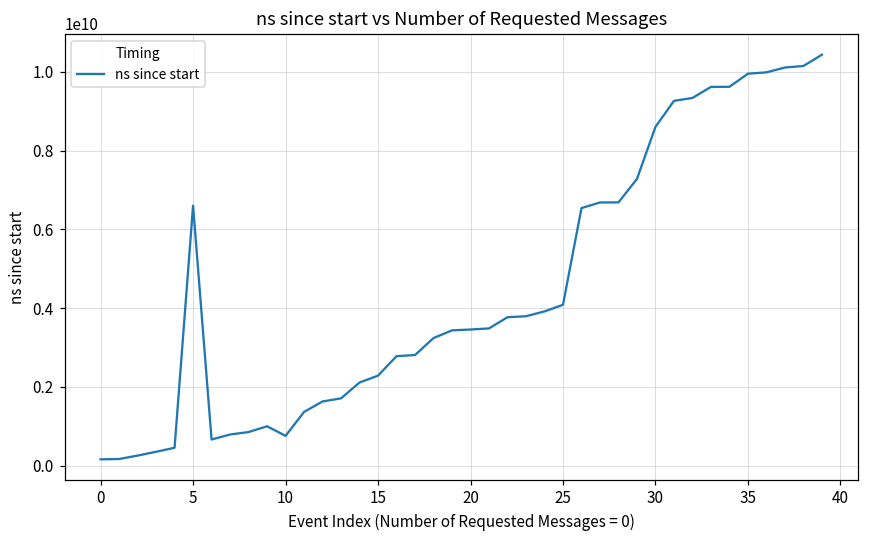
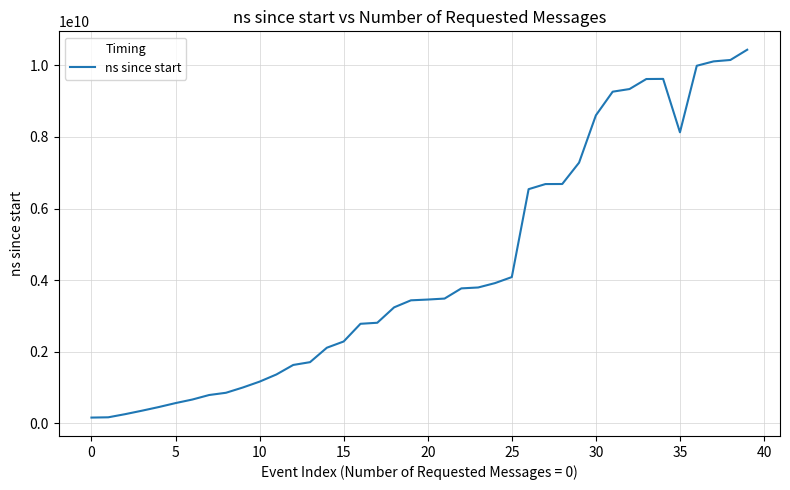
5: 6600000000 -> 600000000
10: 800000000 -> 1200000000
35: 10000000000 -> 8100000000
